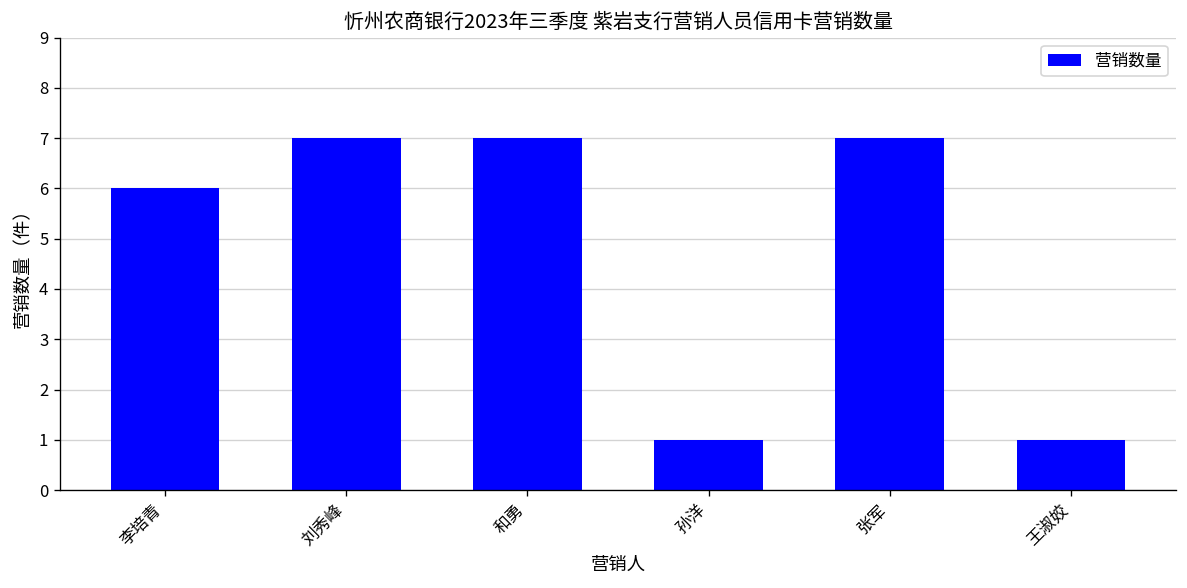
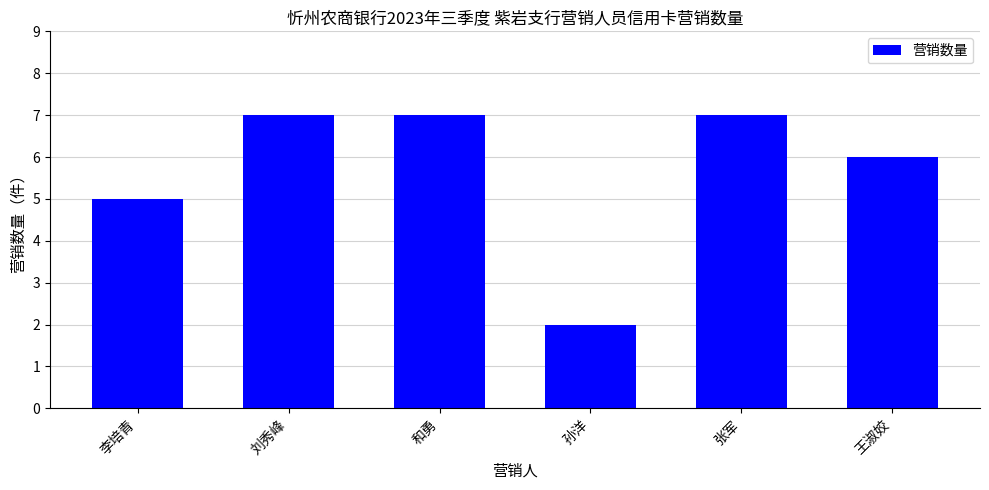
李培青: 6 -> 5
孙洋: 1 -> 2
王淑姣: 1 -> 6
